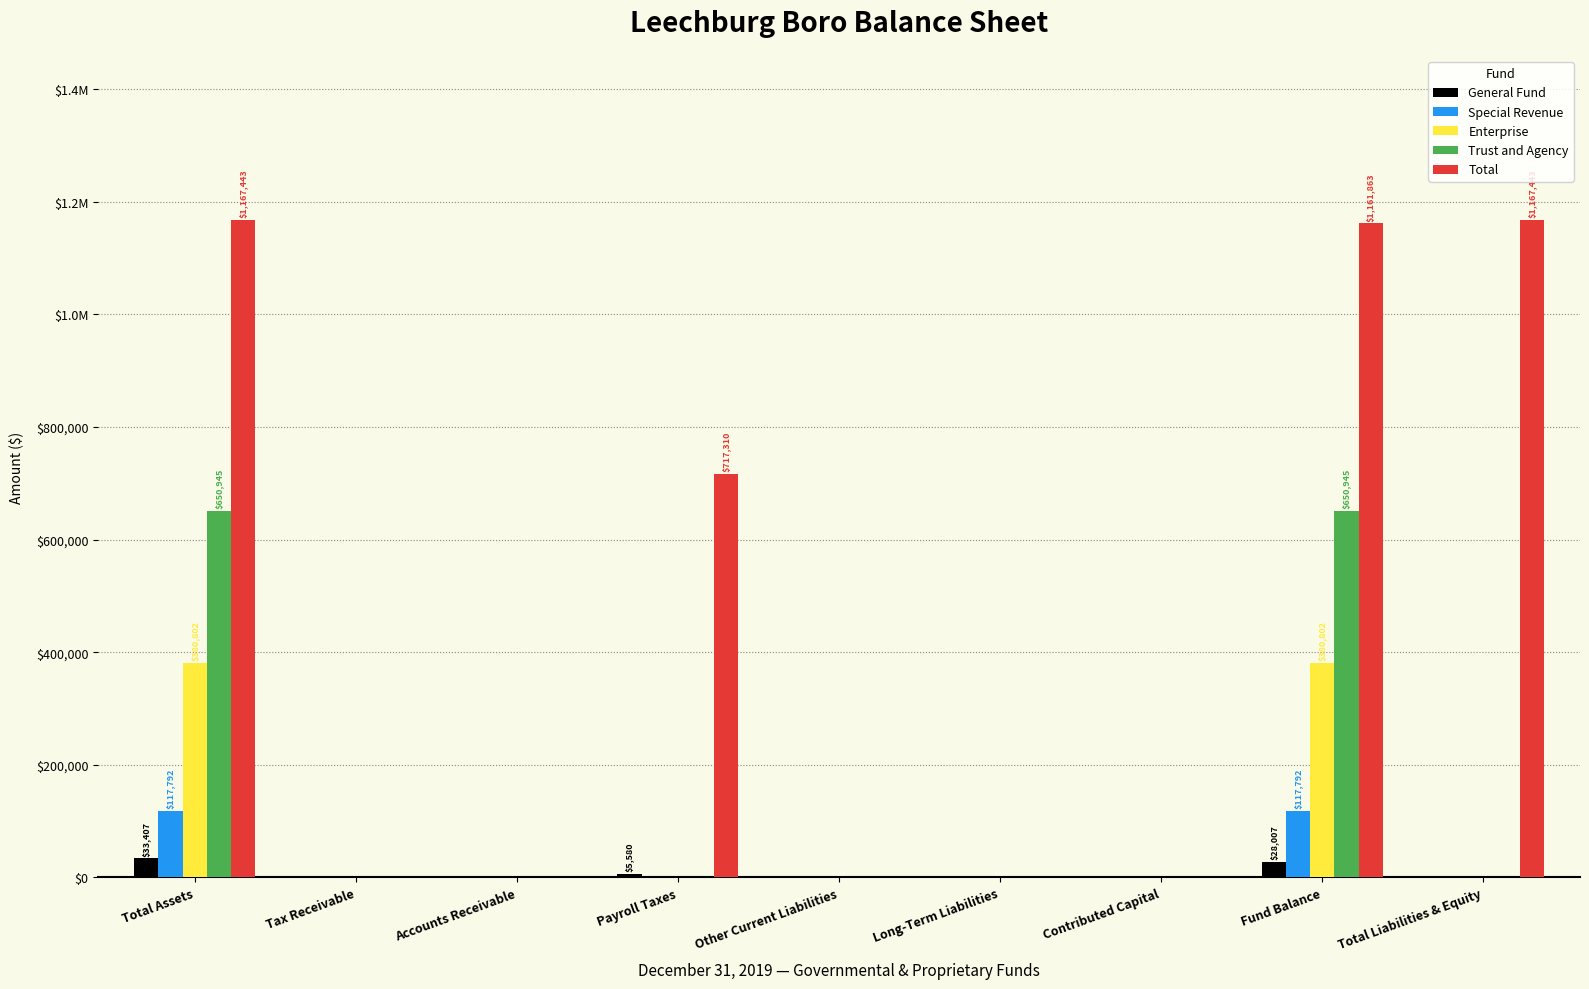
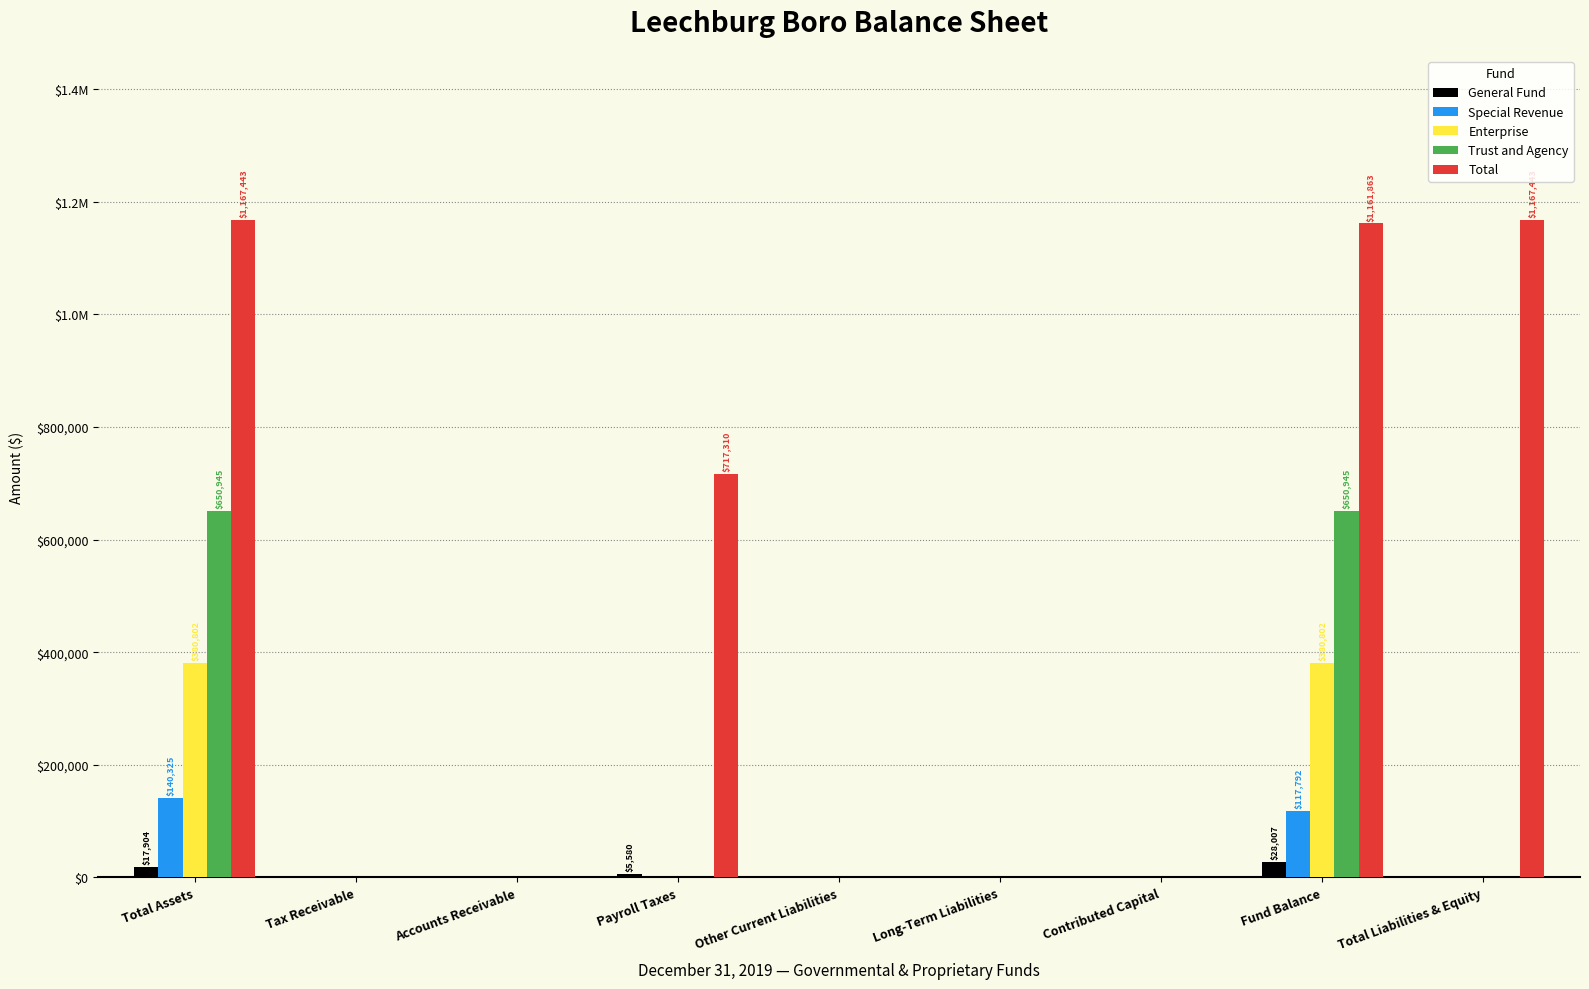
General Fund, Total Assets: $33,407 -> $17,904
Special Revenue, Total Assets: $117,792 -> $140,325
